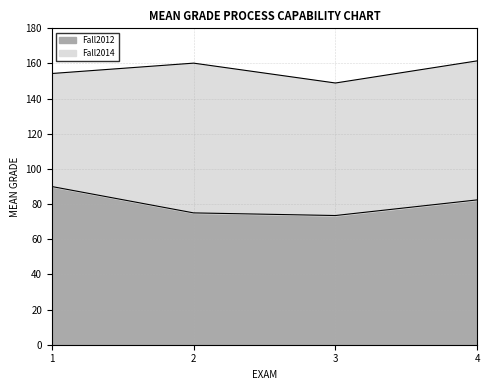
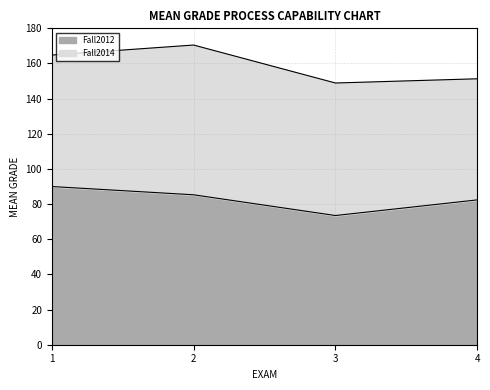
Fall2014, 1: 64 -> 75
Fall2012, 2: 75 -> 85
Fall2014, 4: 79 -> 69
